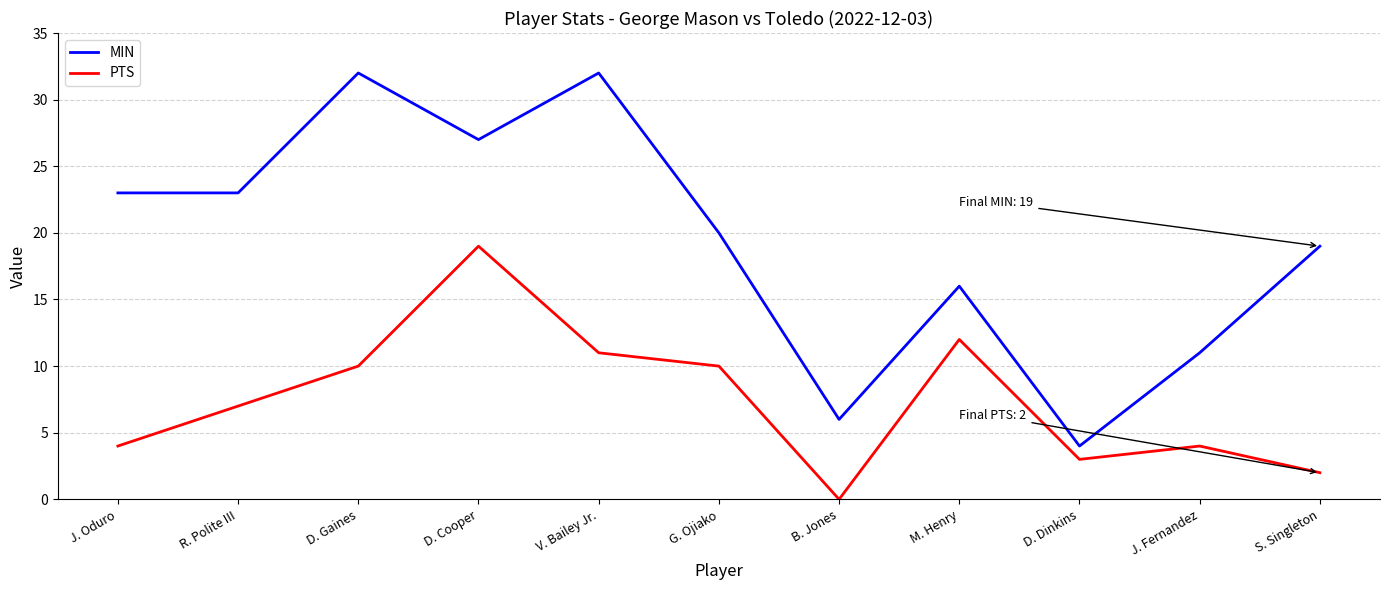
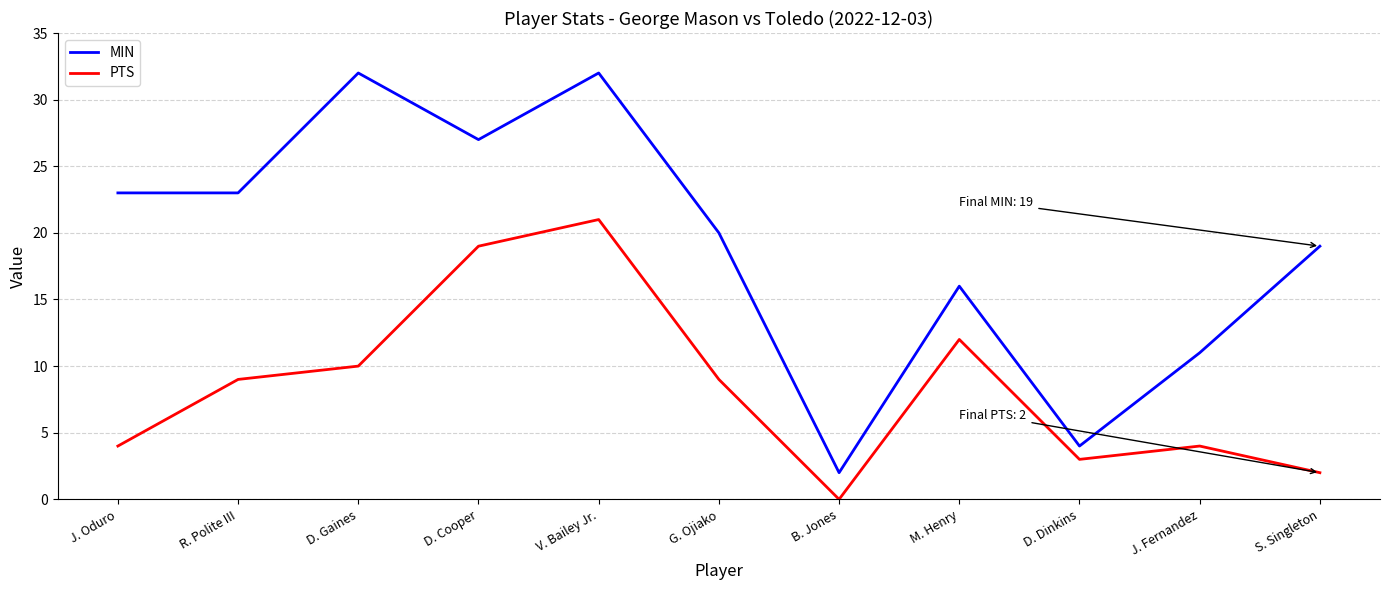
PTS, R. Polite III: 7 -> 9
PTS, V. Bailey Jr.: 11 -> 21
PTS, G. Ojiako: 10 -> 9
MIN, B. Jones: 6 -> 2
